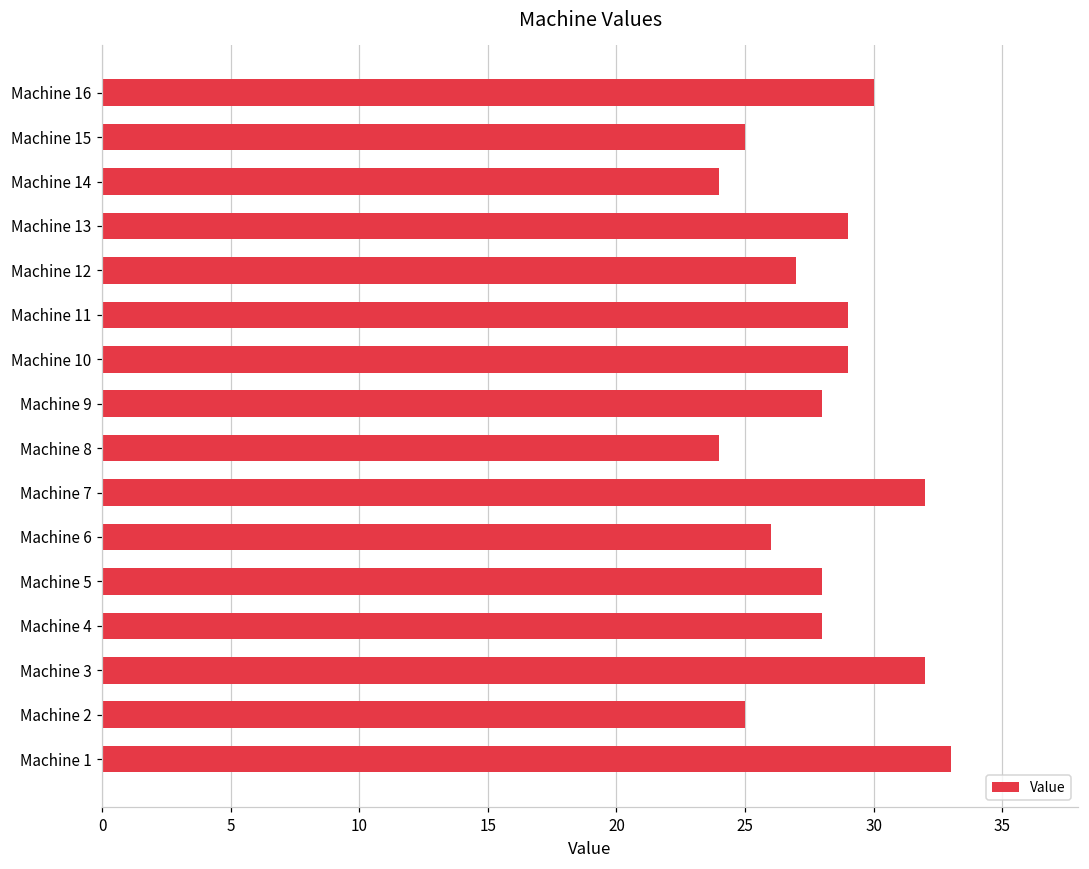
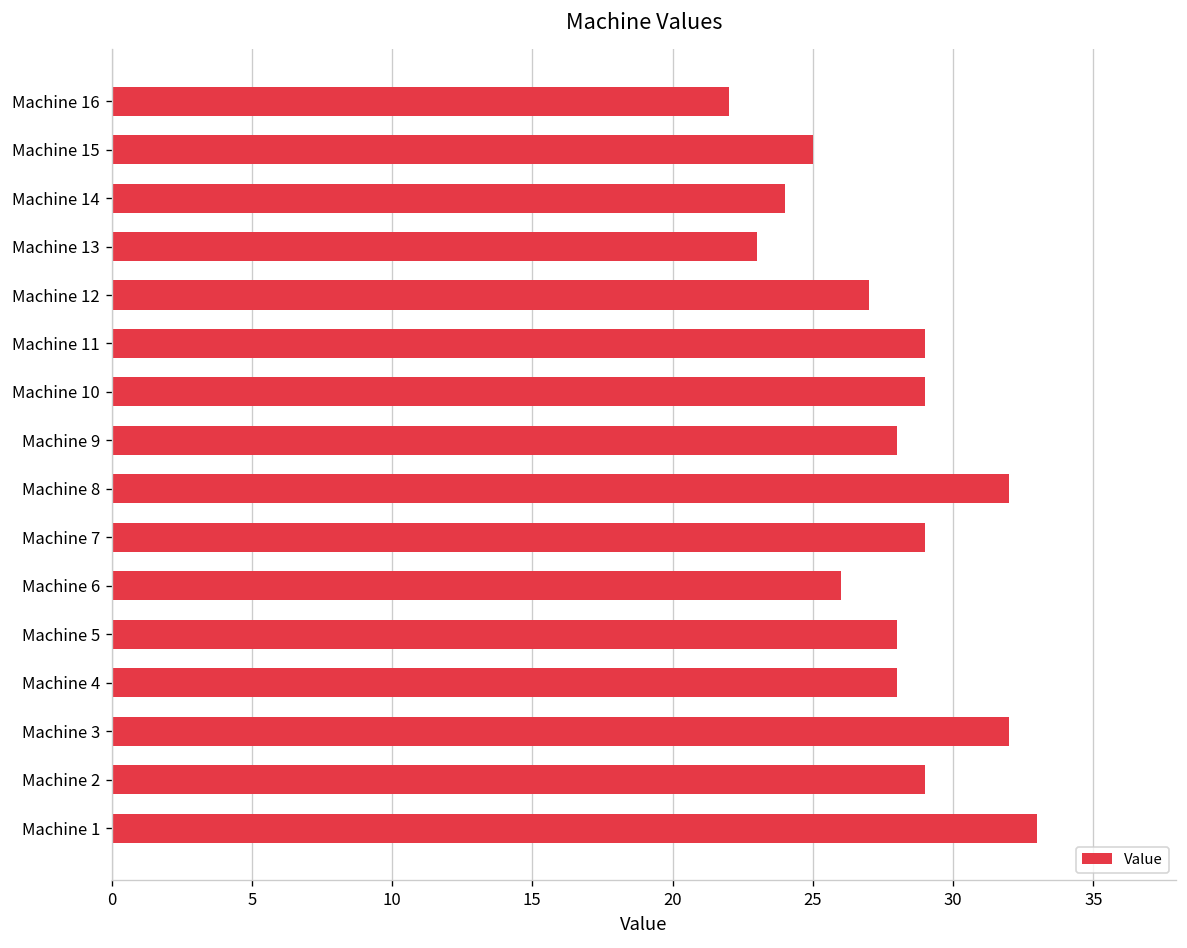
Machine 16: 30 -> 22
Machine 13: 29 -> 23
Machine 8: 24 -> 32
Machine 7: 32 -> 29
Machine 2: 25 -> 29
